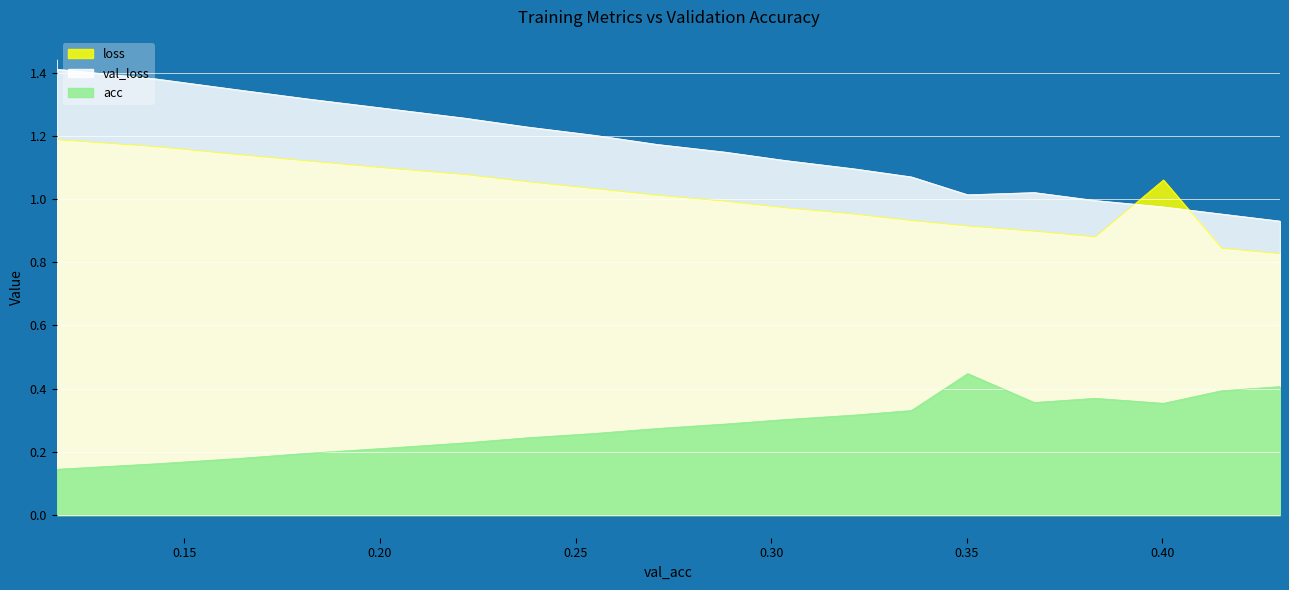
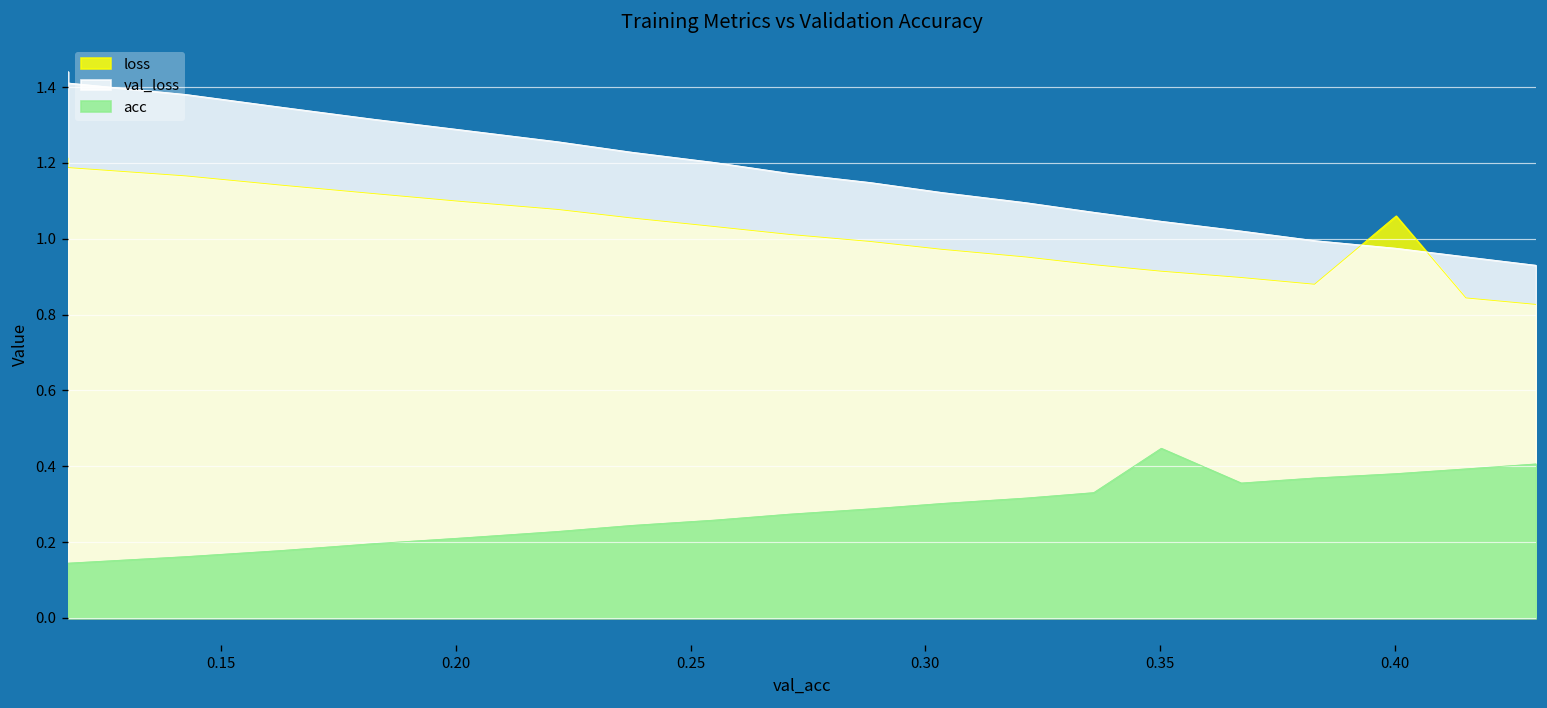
val_loss, 0.35: 1.01 -> 1.05
acc, 0.40: 0.35 -> 0.38
